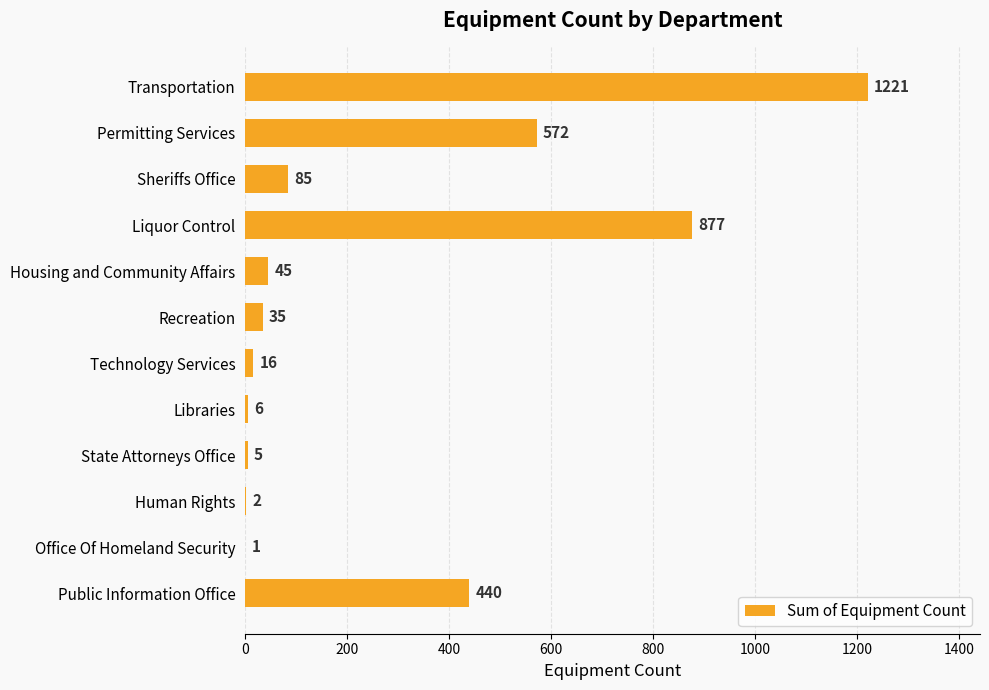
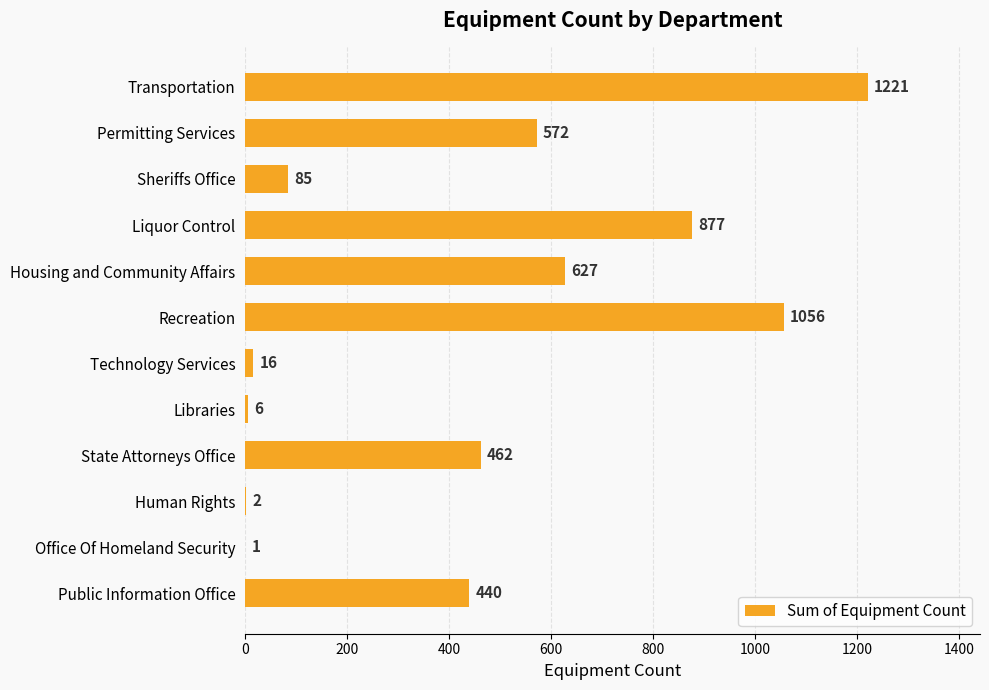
Housing and Community Affairs: 45 -> 627
Recreation: 35 -> 1056
State Attorneys Office: 5 -> 462
